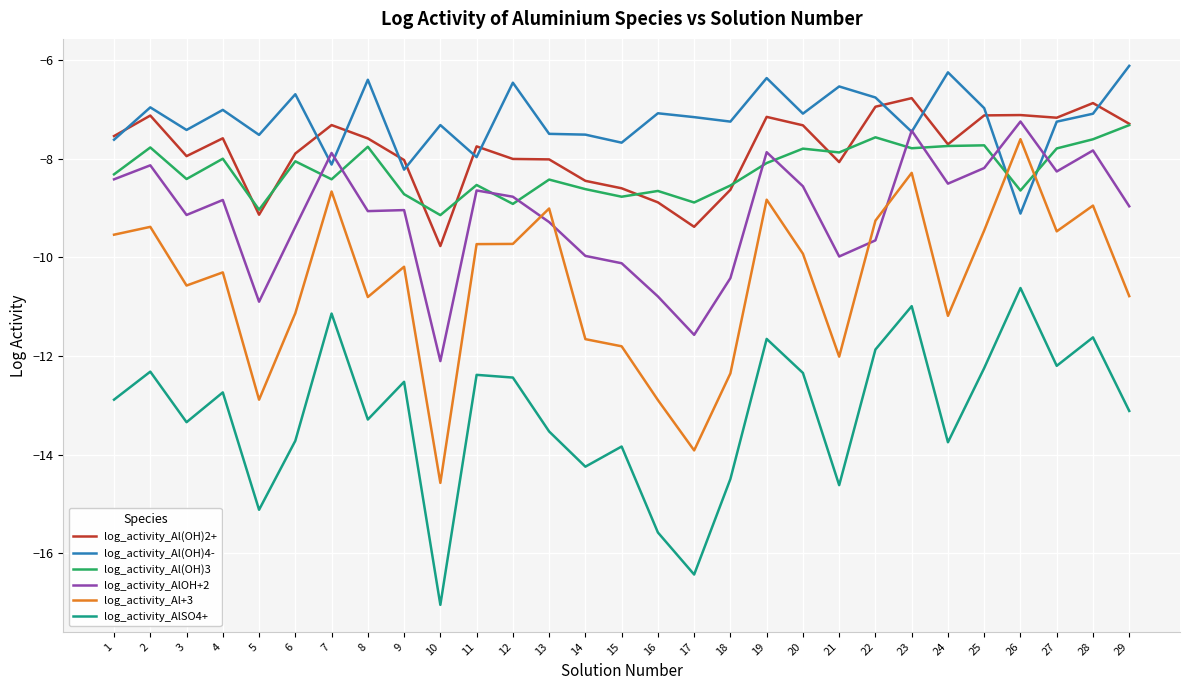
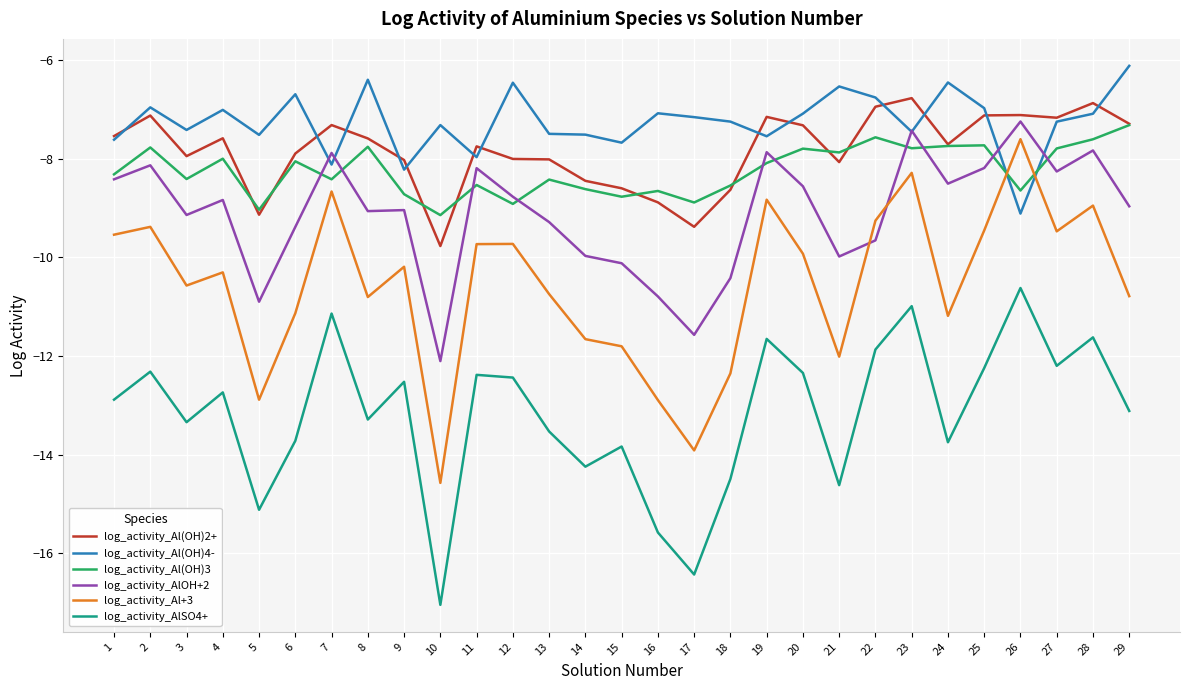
log_activity_AlOH+2, 11: -8.6 -> -8.2
log_activity_Al+3, 13: -9.0 -> -10.7
log_activity_Al(OH)4-, 19: -6.4 -> -7.5
log_activity_Al(OH)4-, 24: -6.3 -> -6.5
